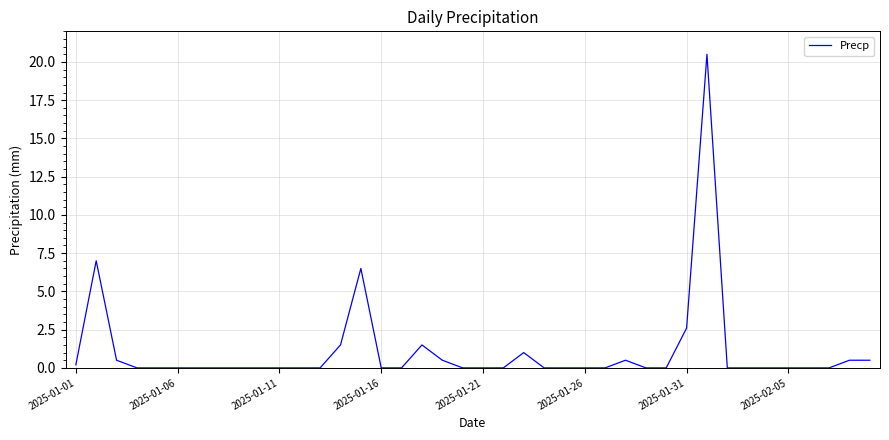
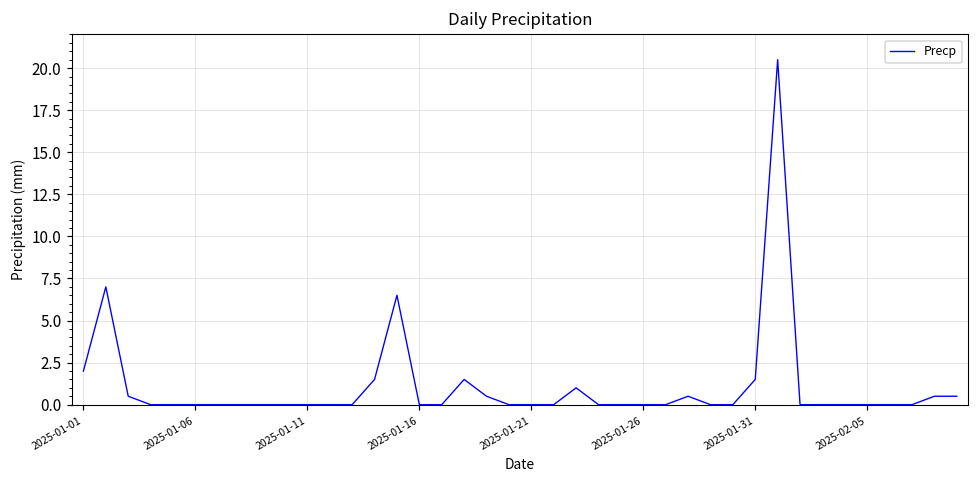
2025-01-01: 0.2 -> 2.0
2025-01-31: 2.6 -> 1.5
